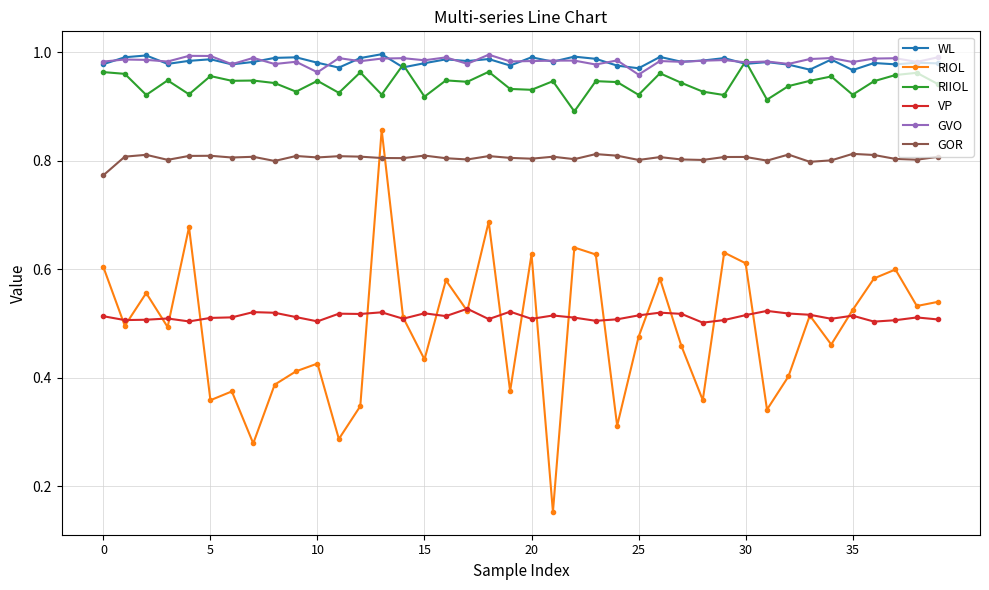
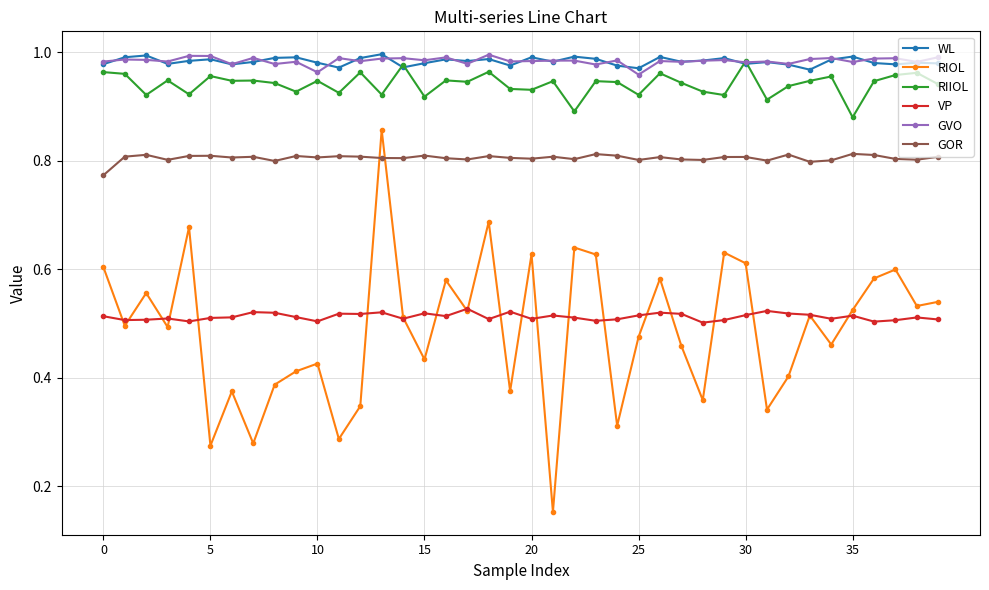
RIOL, 5: 0.36 -> 0.27
WL, 35: 0.97 -> 0.99
RIIOL, 35: 0.92 -> 0.88
